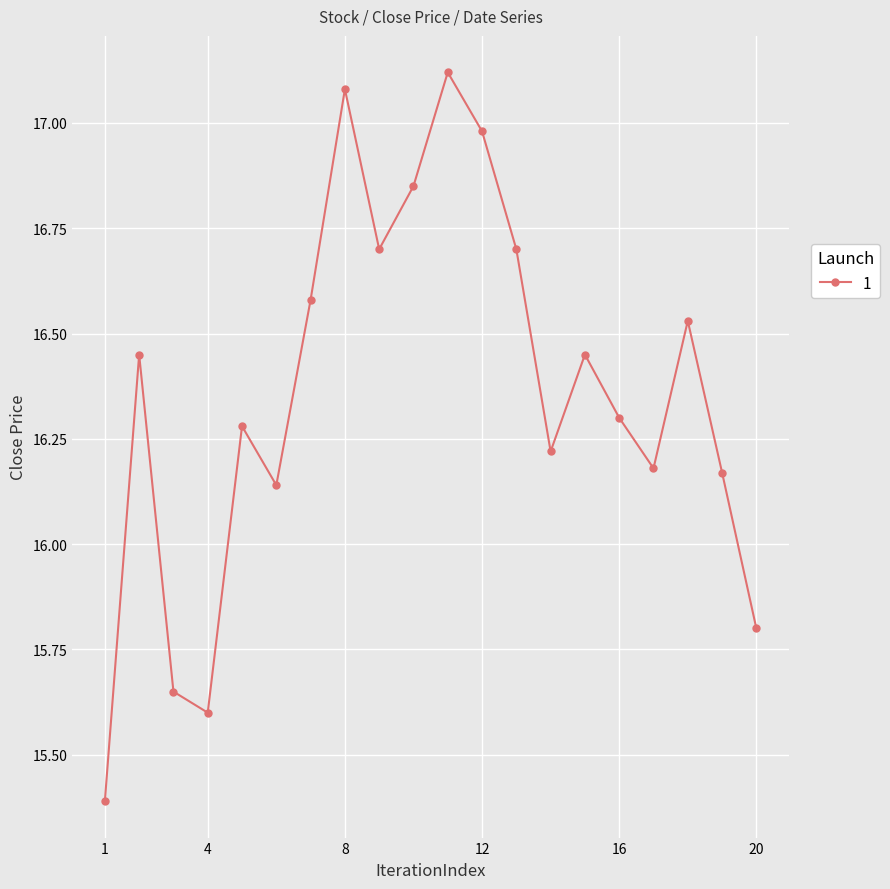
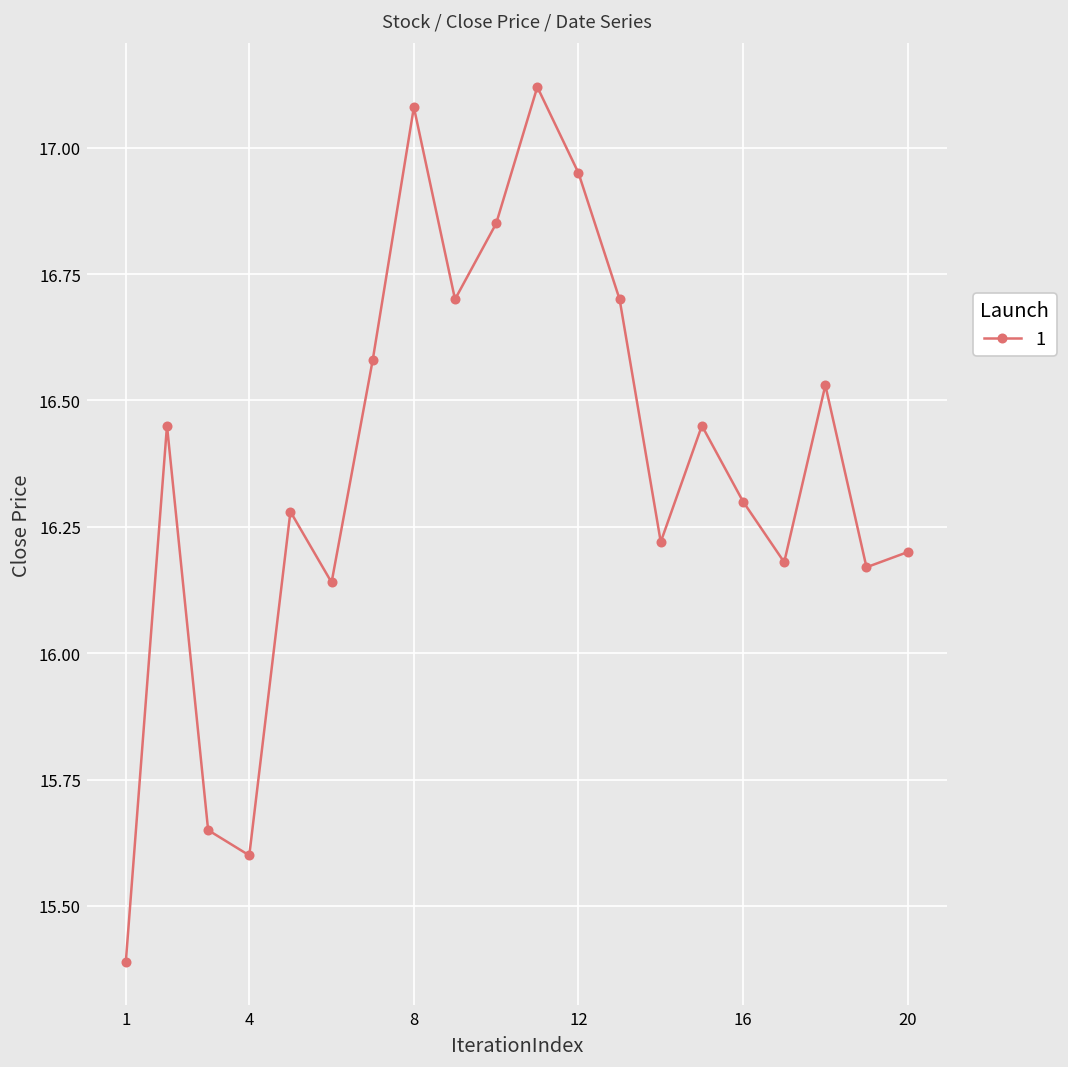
12: 16.98 -> 16.95
20: 15.8 -> 16.2
